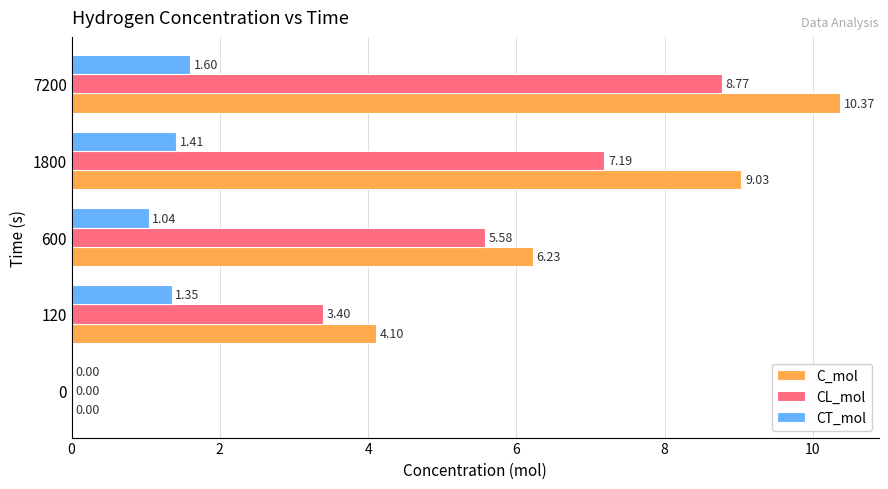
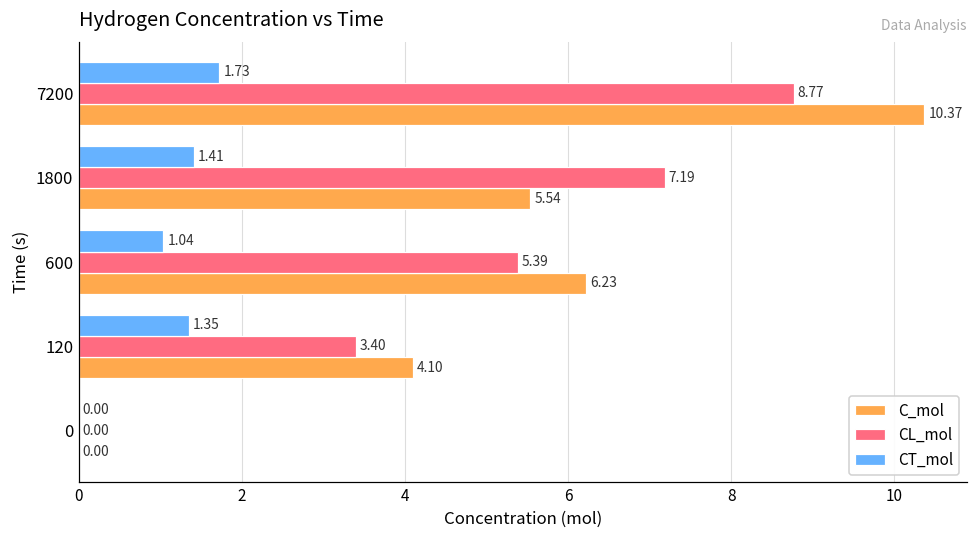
CT_mol, 7200: 1.60 -> 1.73
C_mol, 1800: 9.03 -> 5.54
CL_mol, 600: 5.58 -> 5.39
